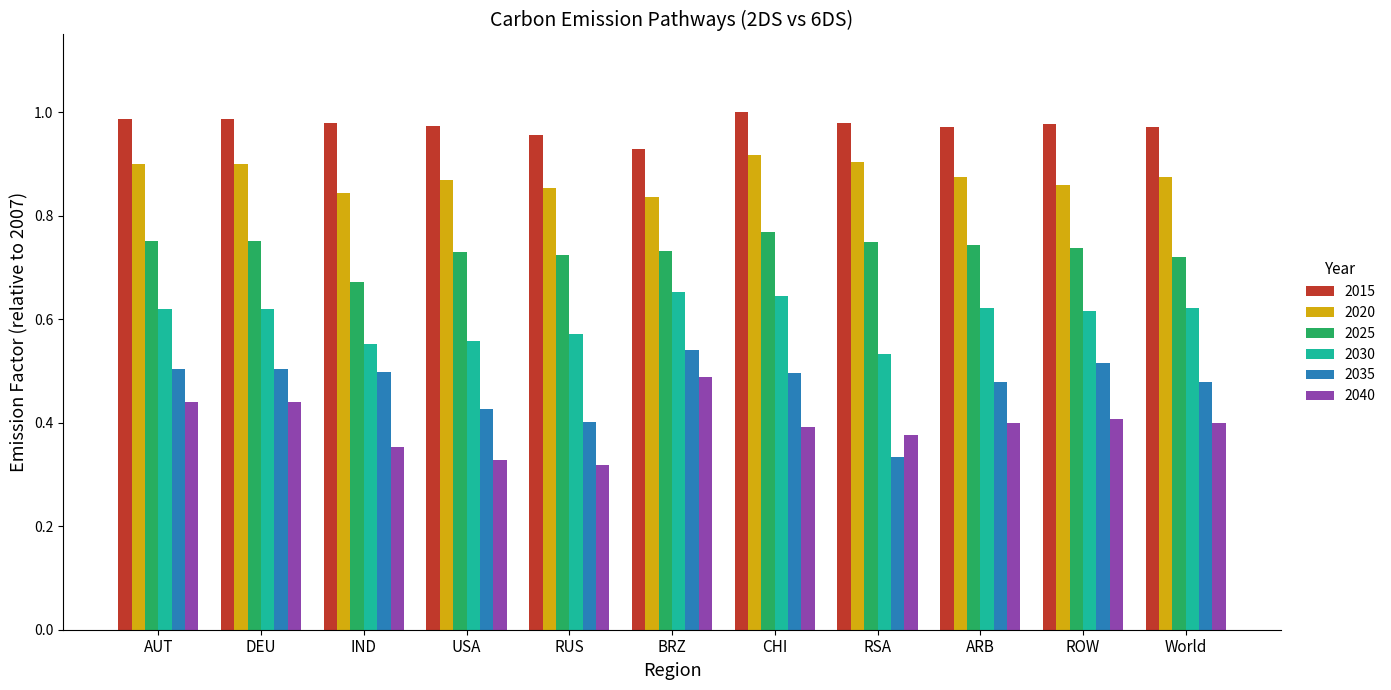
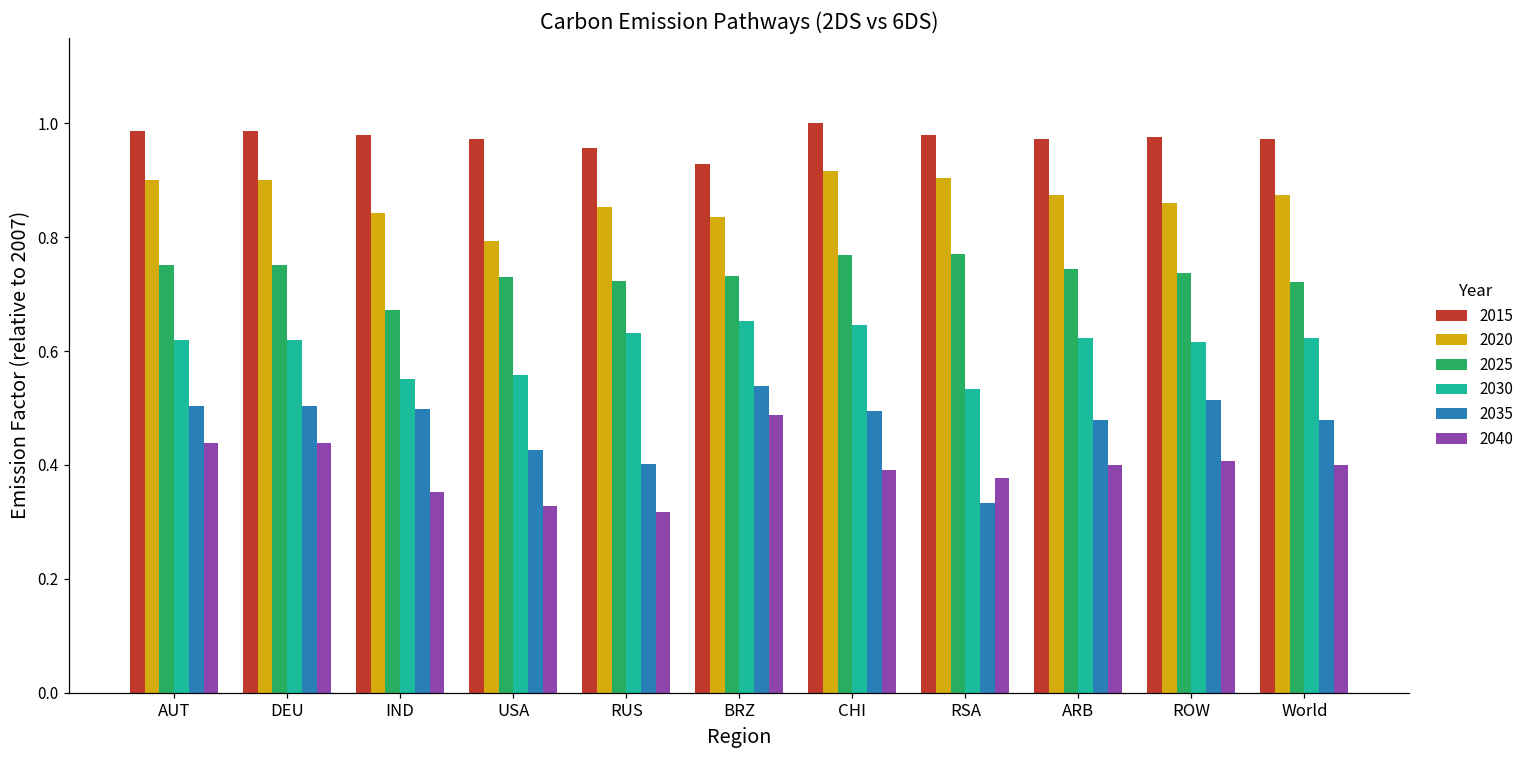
2020, USA: 0.87 -> 0.79
2030, RUS: 0.57 -> 0.63
2025, RSA: 0.75 -> 0.77
